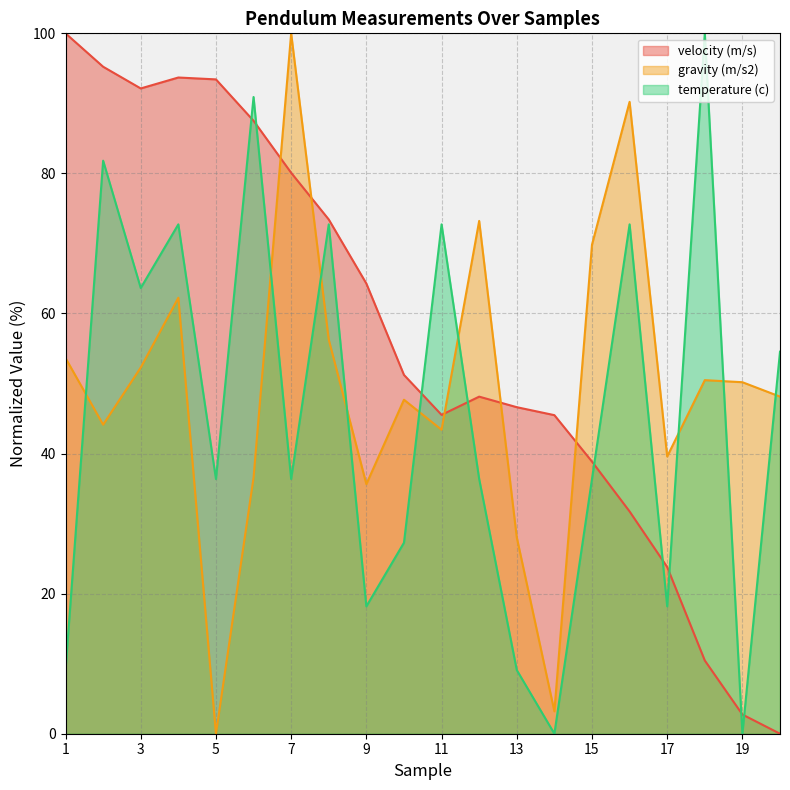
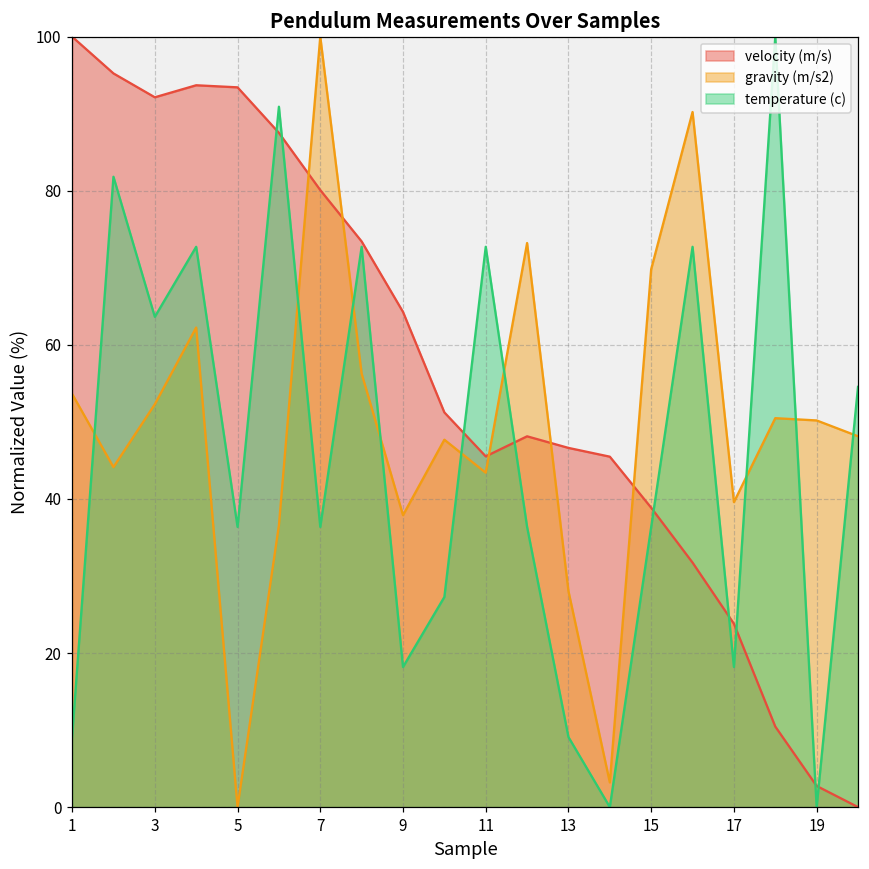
gravity (m/s2), 9: 36 -> 38
